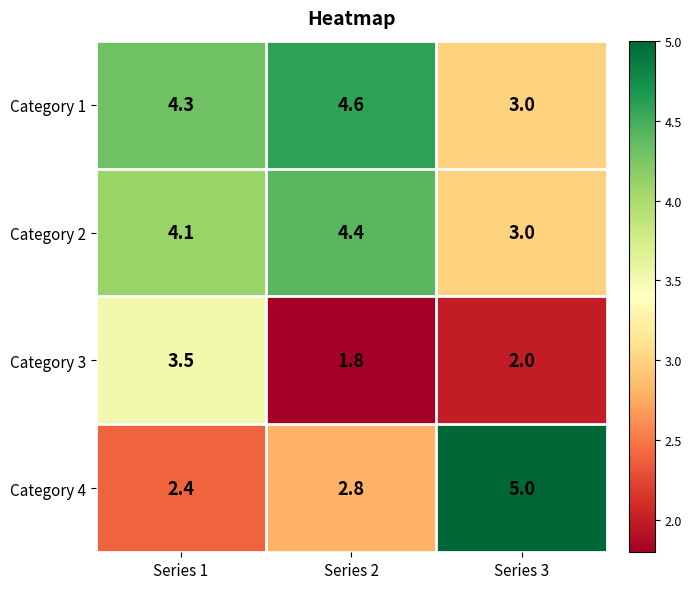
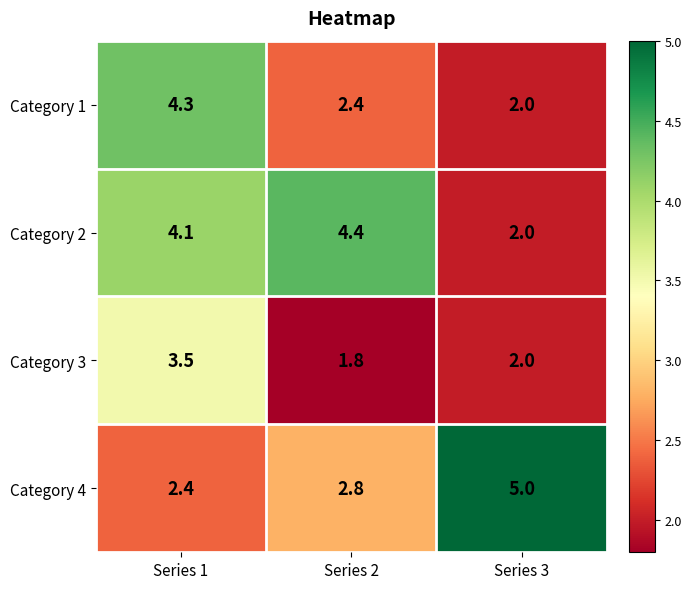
Category 1, Series 2: 4.6 -> 2.4
Category 1, Series 3: 3.0 -> 2.0
Category 2, Series 3: 3.0 -> 2.0
